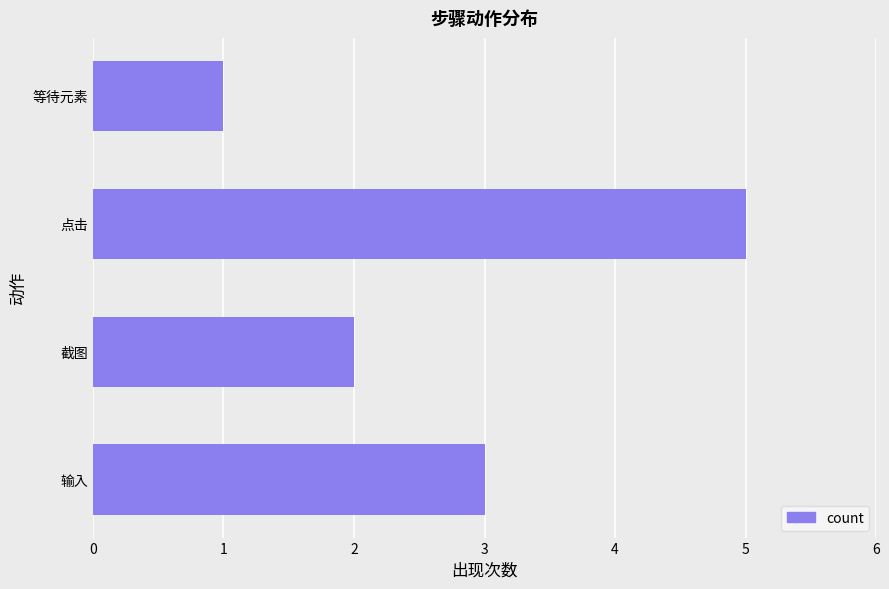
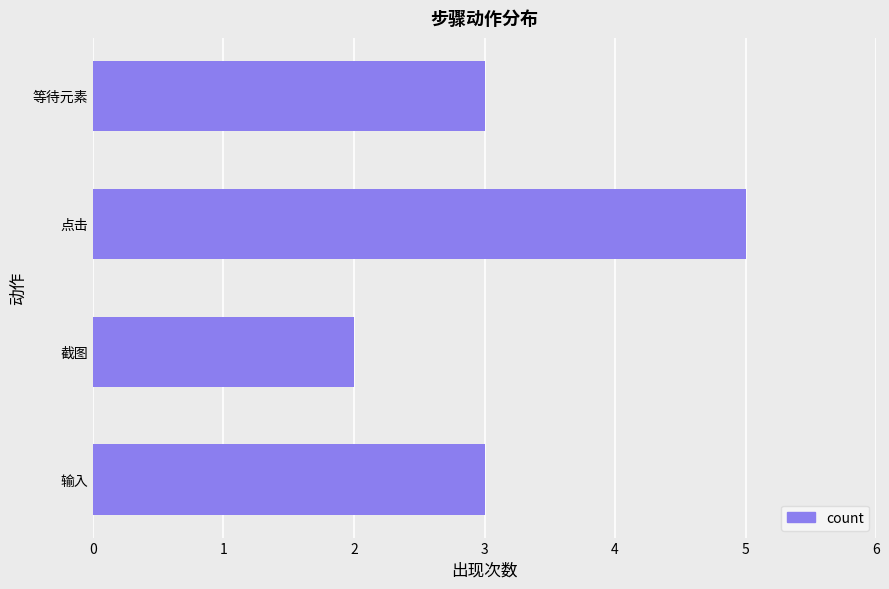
等待元素: 1 -> 3
